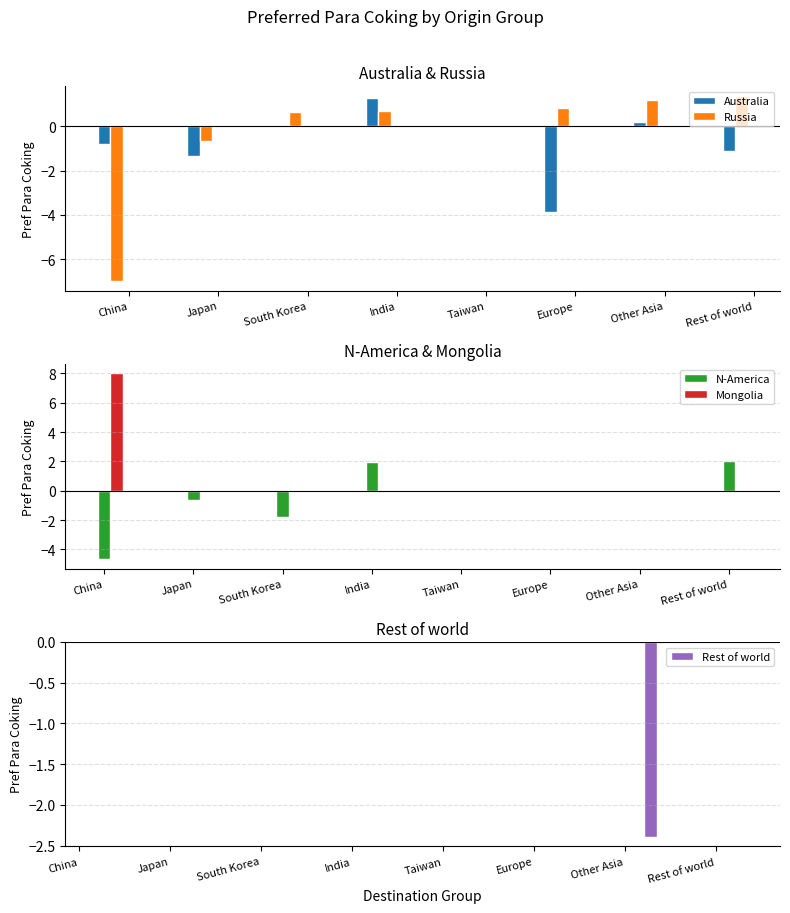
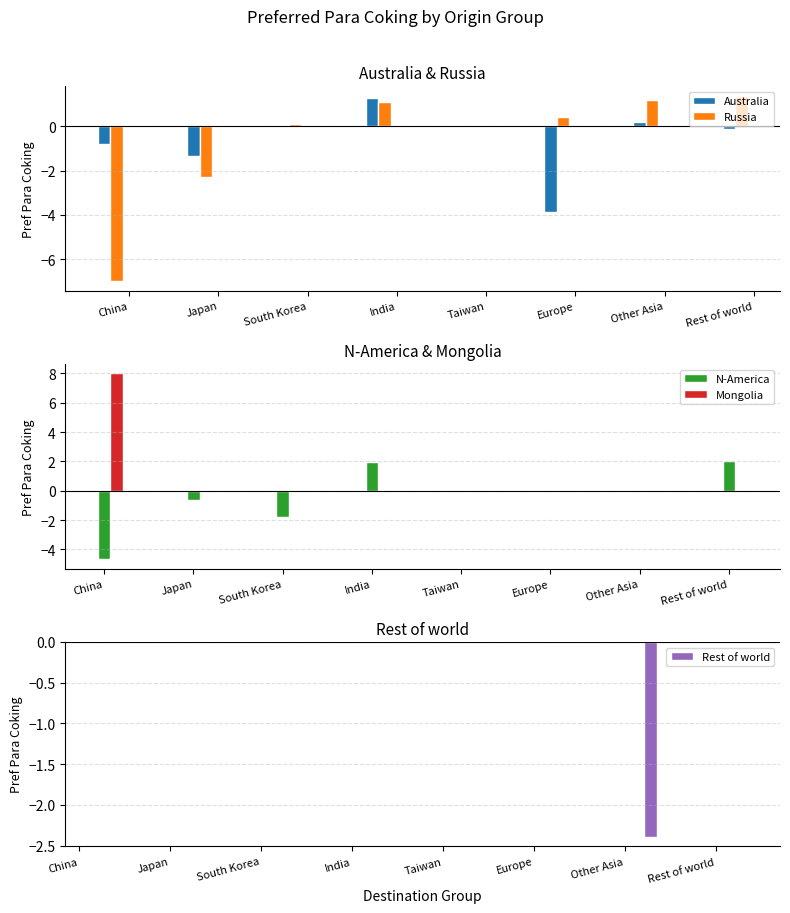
Australia & Russia, Russia, Japan: -0.7 -> -2.3
Australia & Russia, Russia, South Korea: 0.7 -> 0.1
Australia & Russia, Russia, India: 0.7 -> 1.1
Australia & Russia, Russia, Europe: 0.8 -> 0.4
Australia & Russia, Australia, Rest of world: -1.1 -> -0.1
